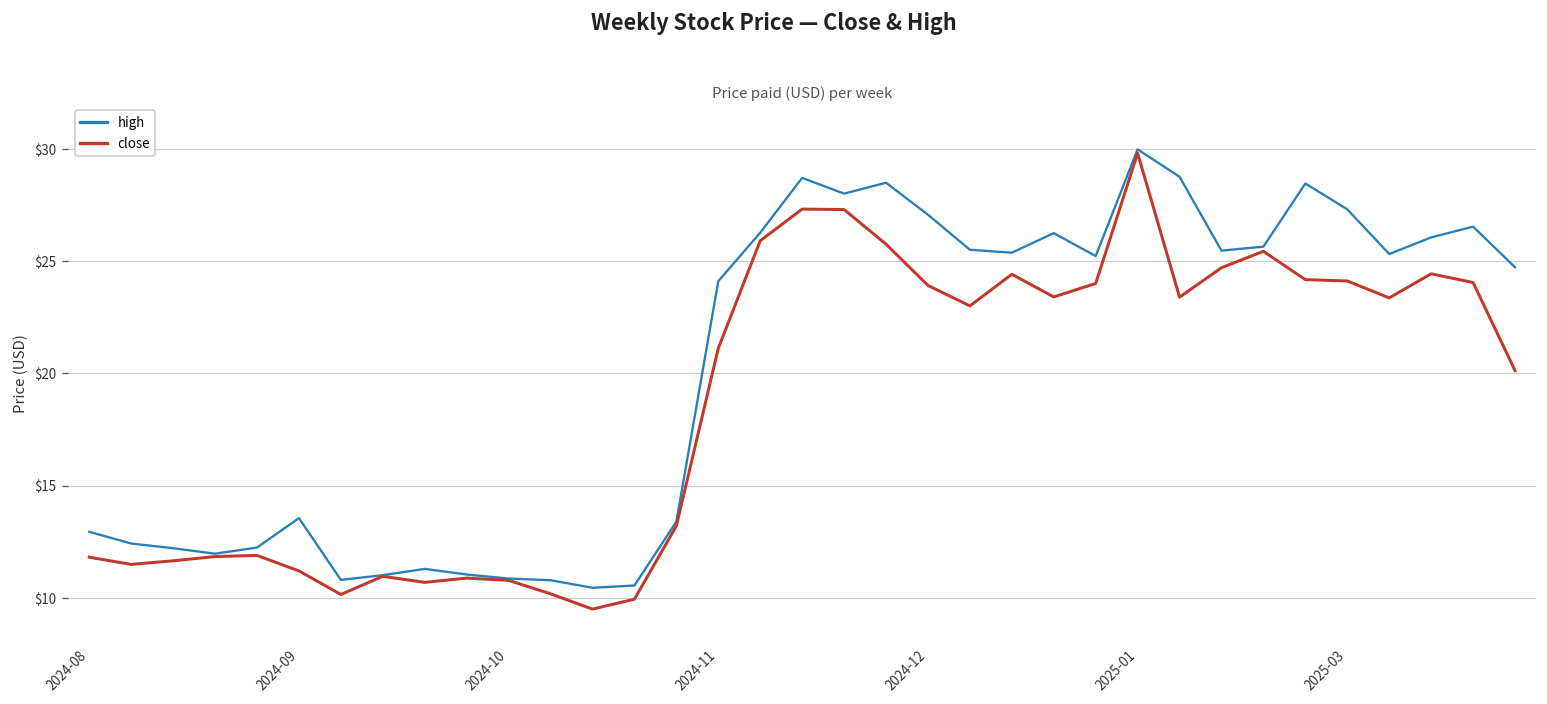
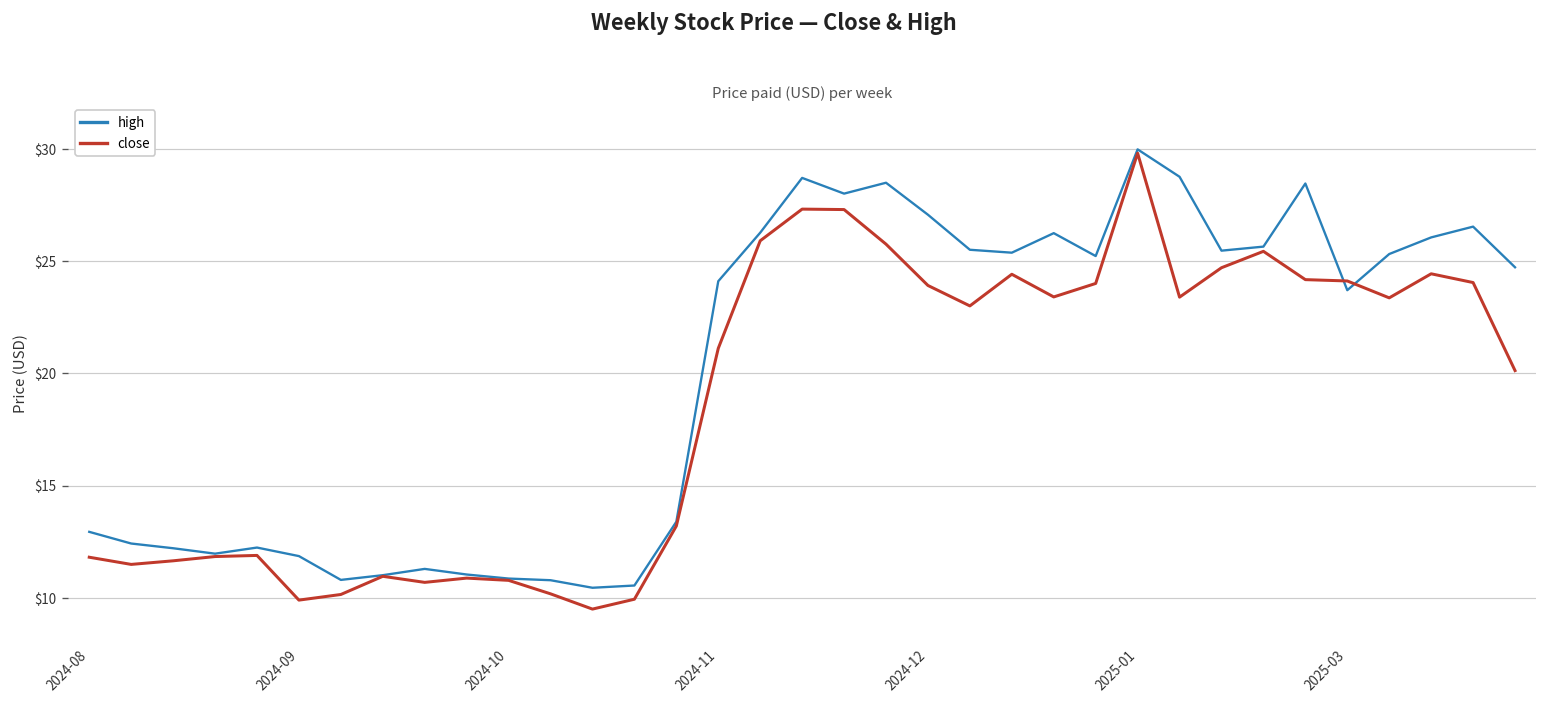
high, 2024-09: $13.6 -> $11.9
close, 2024-09: $11.2 -> $9.9
high, 2025-03: $27.3 -> $23.7
